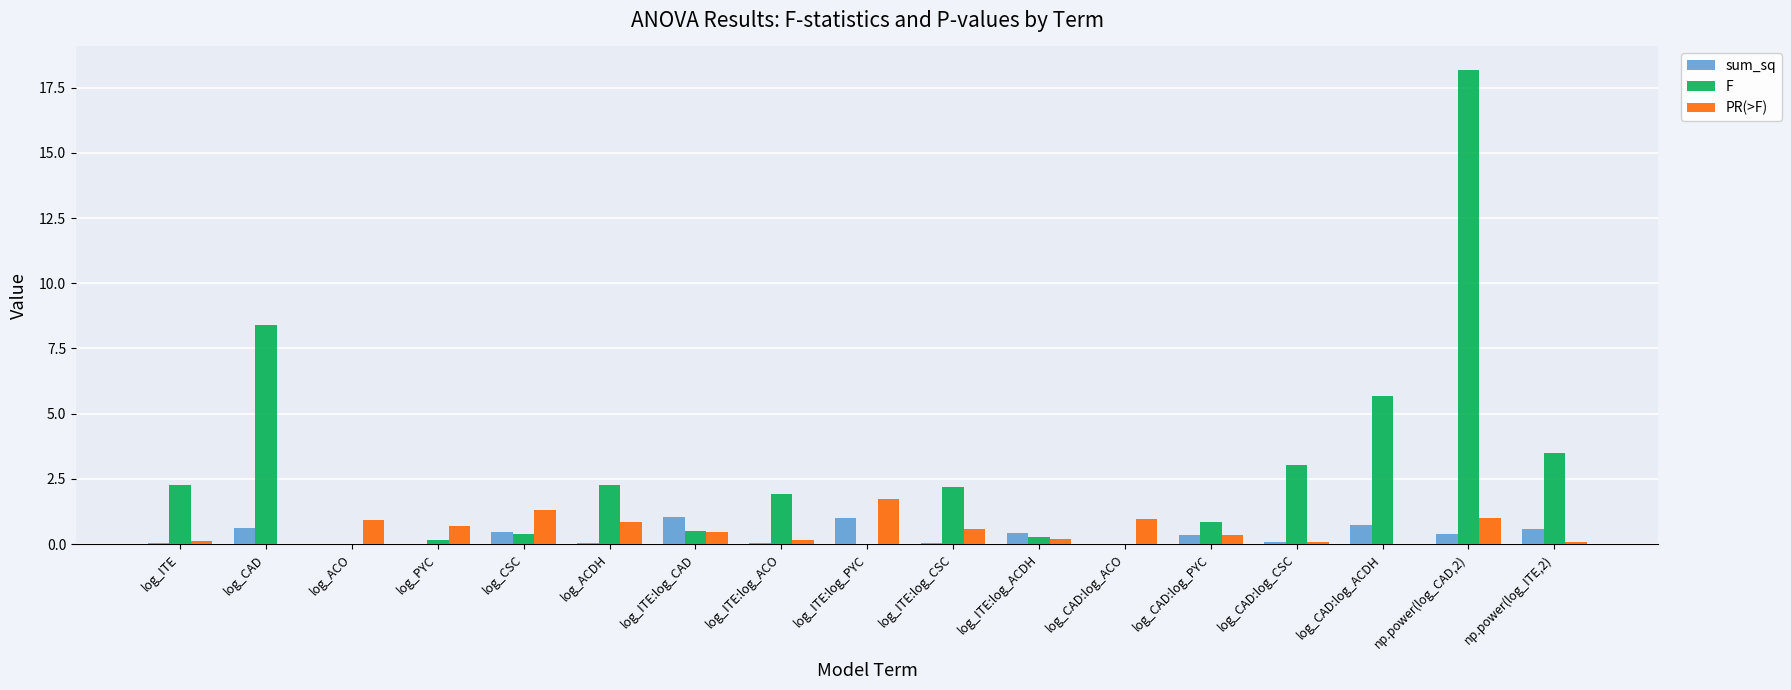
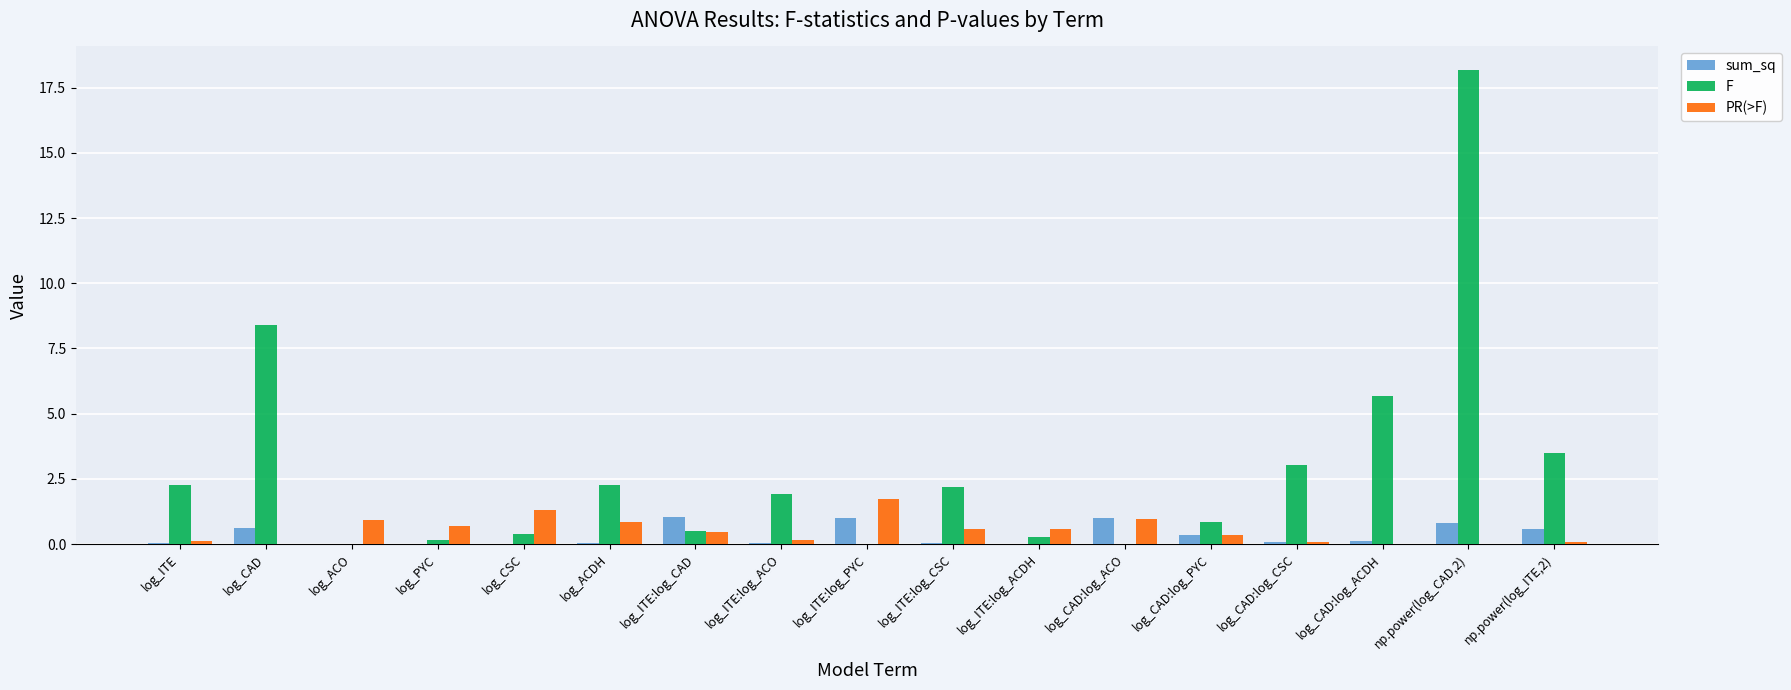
sum_sq, log_CSC: 0.5 -> 0.0
sum_sq, log_ITE:log_ACDH: 0.4 -> 0.0
PR(>F), log_ITE:log_ACDH: 0.2 -> 0.6
sum_sq, log_CAD:log_ACO: 0 -> 1
sum_sq, log_CAD:log_ACDH: 0.8 -> 0.1
sum_sq, np.power(log_CAD,2): 0.4 -> 0.8
PR(>F), np.power(log_CAD,2): 1 -> 0
